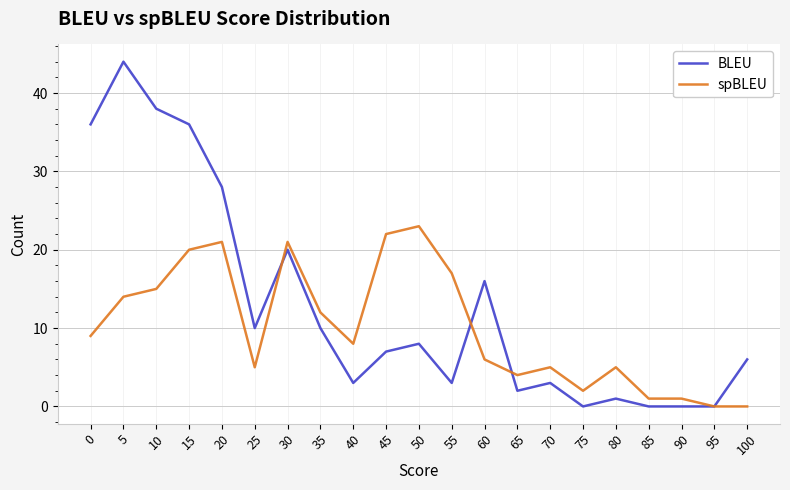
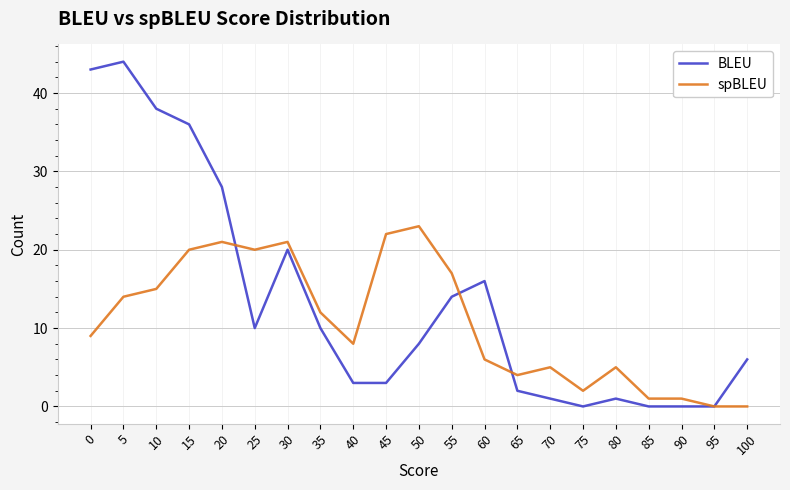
BLEU, 0: 36 -> 43
spBLEU, 25: 5 -> 20
BLEU, 45: 7 -> 3
BLEU, 55: 3 -> 14
BLEU, 70: 3 -> 1
